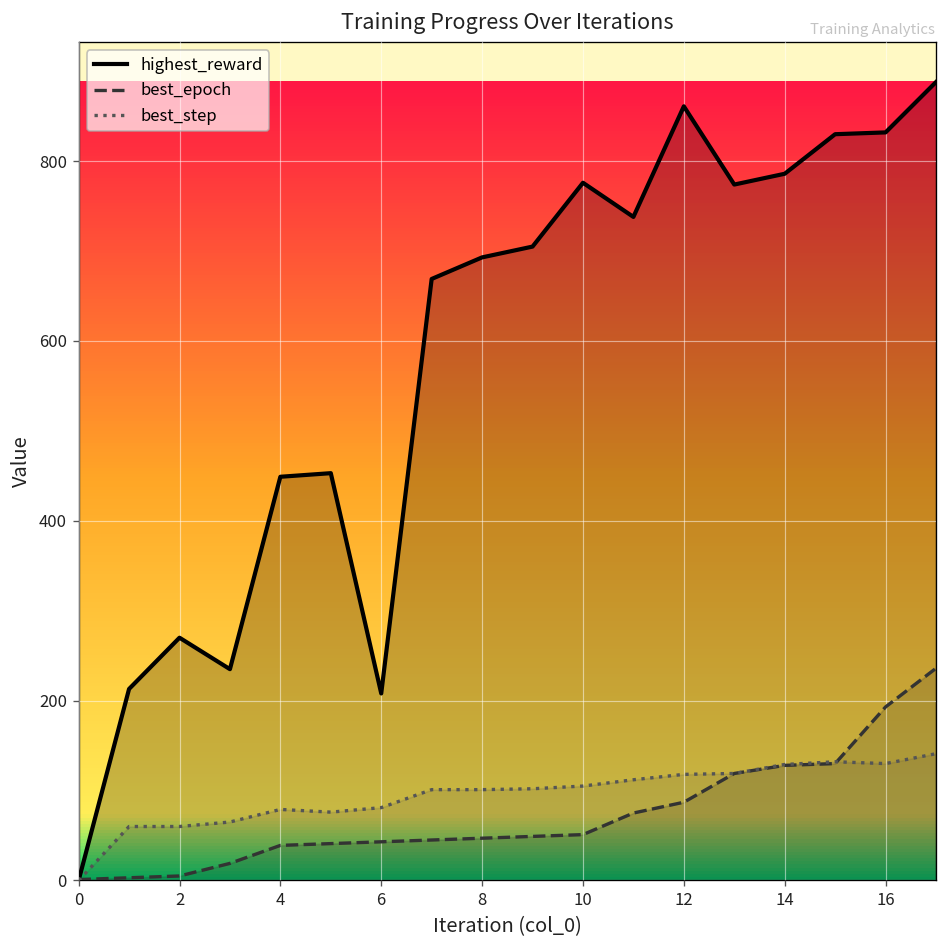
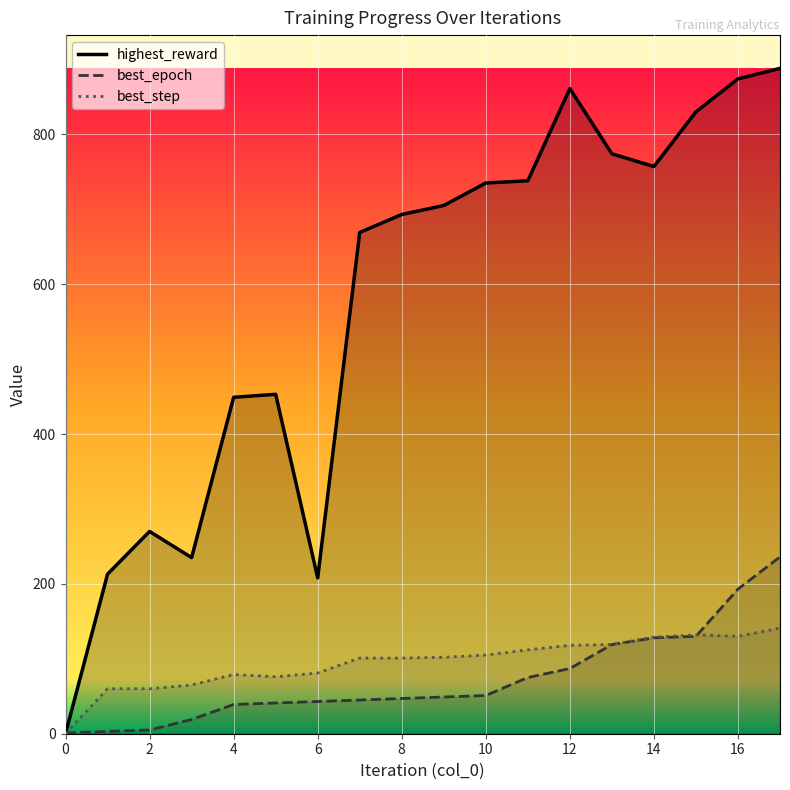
highest_reward, 10: 780 -> 740
highest_reward, 14: 790 -> 760
highest_reward, 16: 830 -> 870
